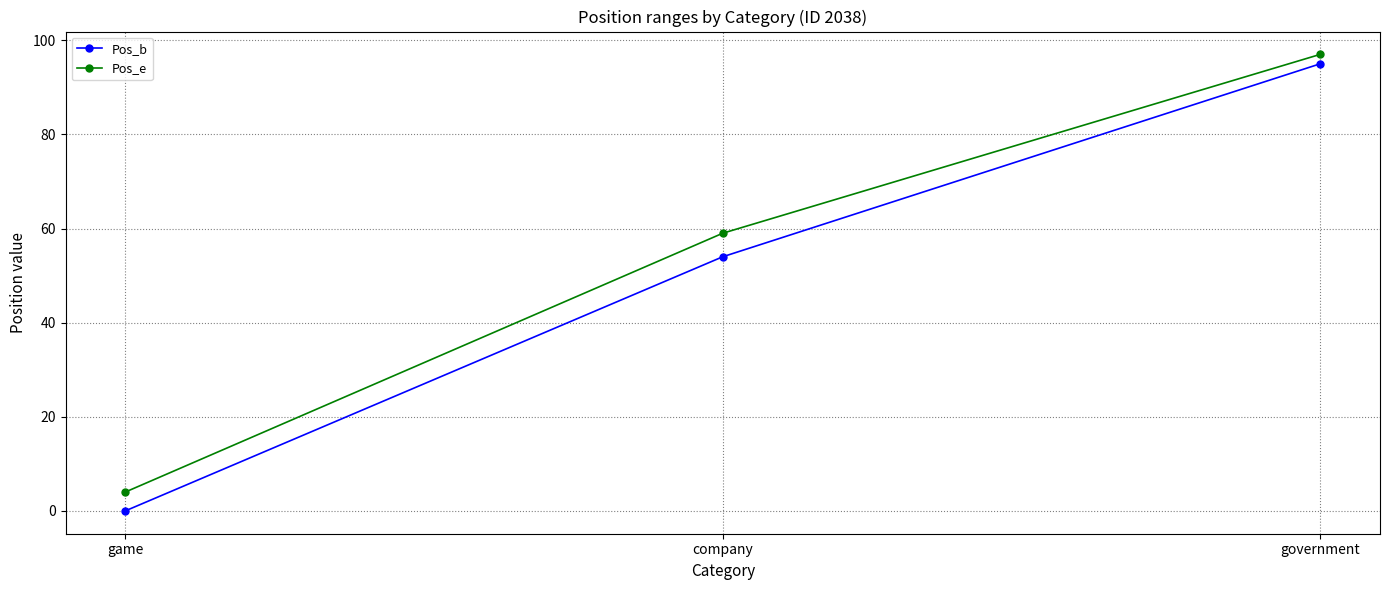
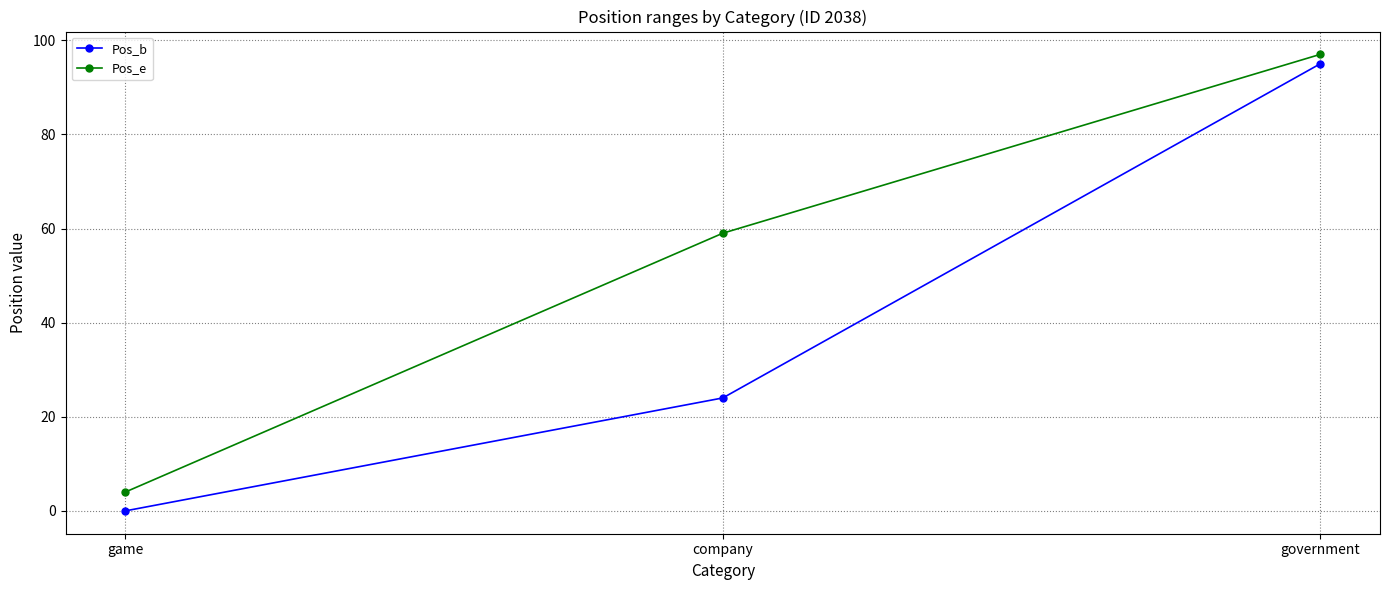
Pos_b, company: 54 -> 24
